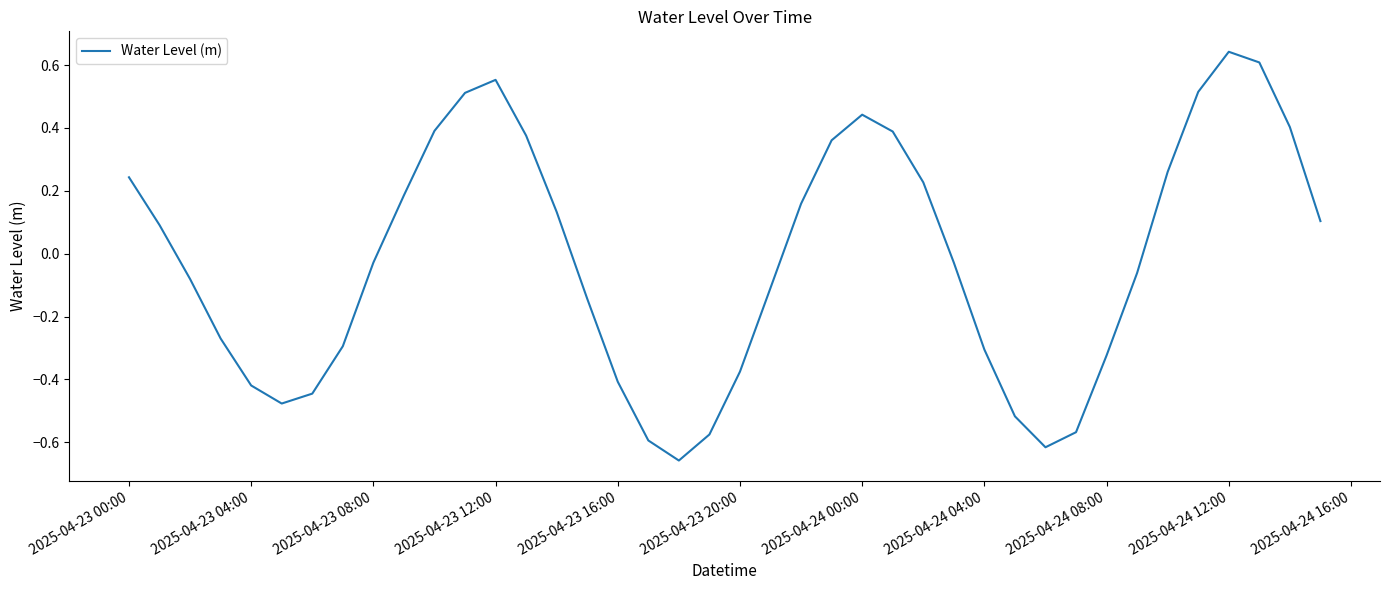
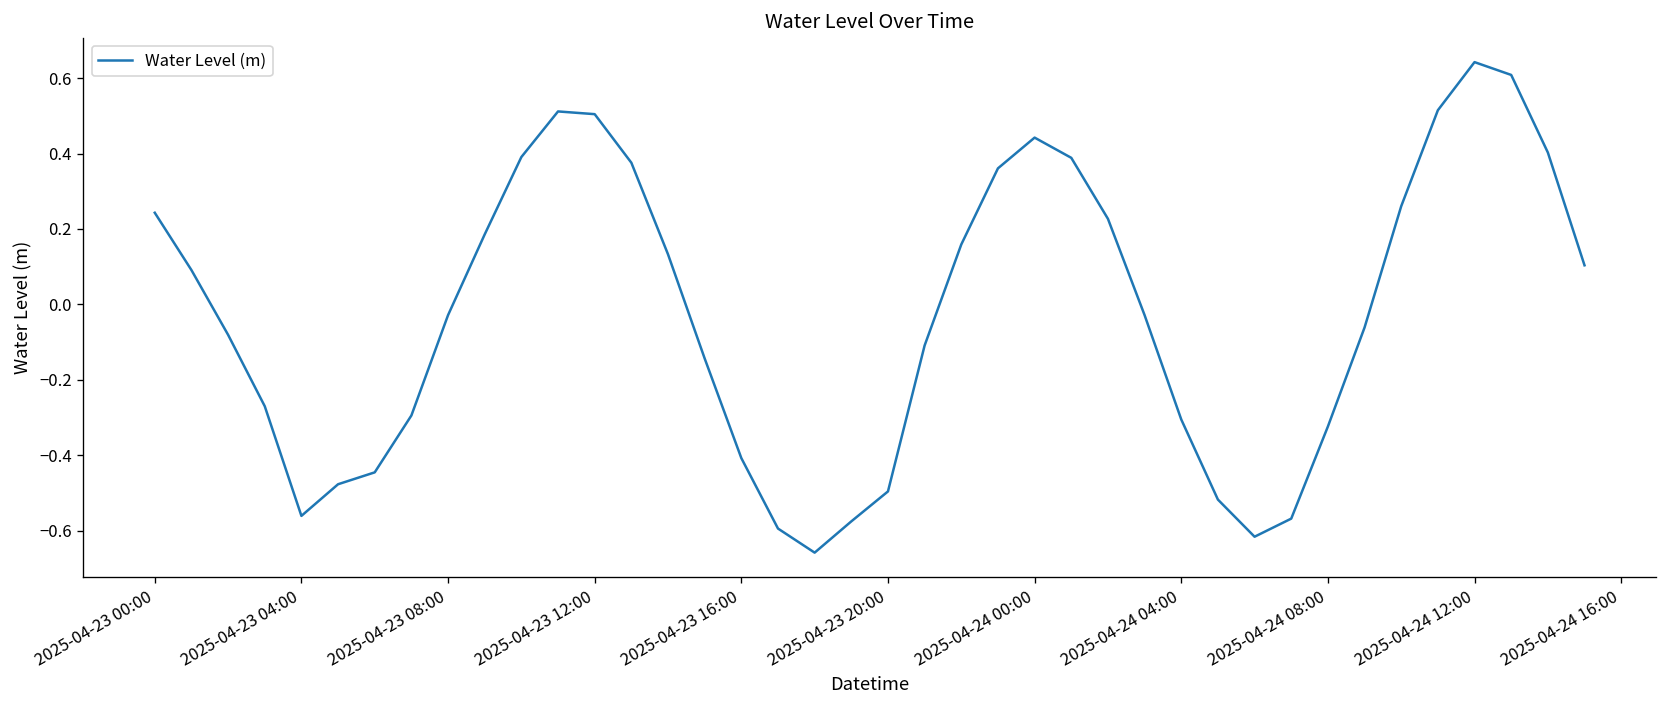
2025-04-23 04:00: -0.42 -> -0.56
2025-04-23 12:00: 0.55 -> 0.50
2025-04-23 20:00: -0.38 -> -0.50
